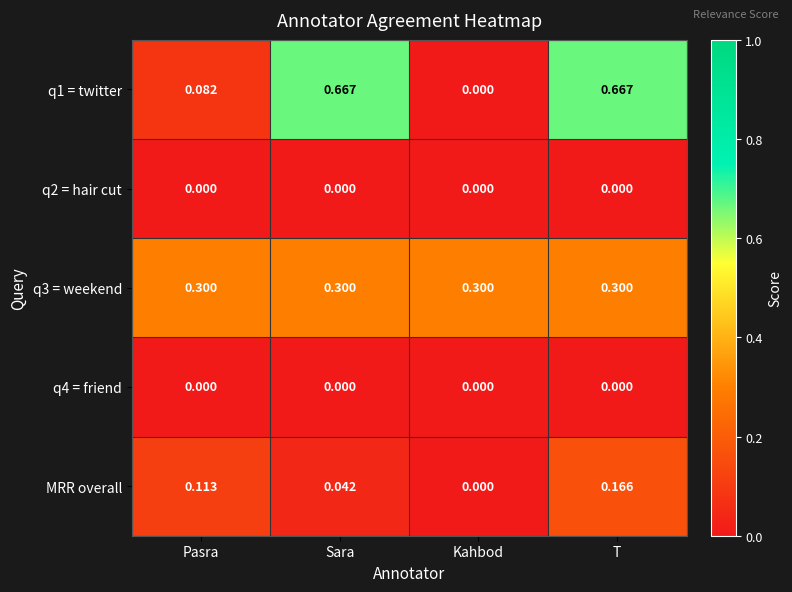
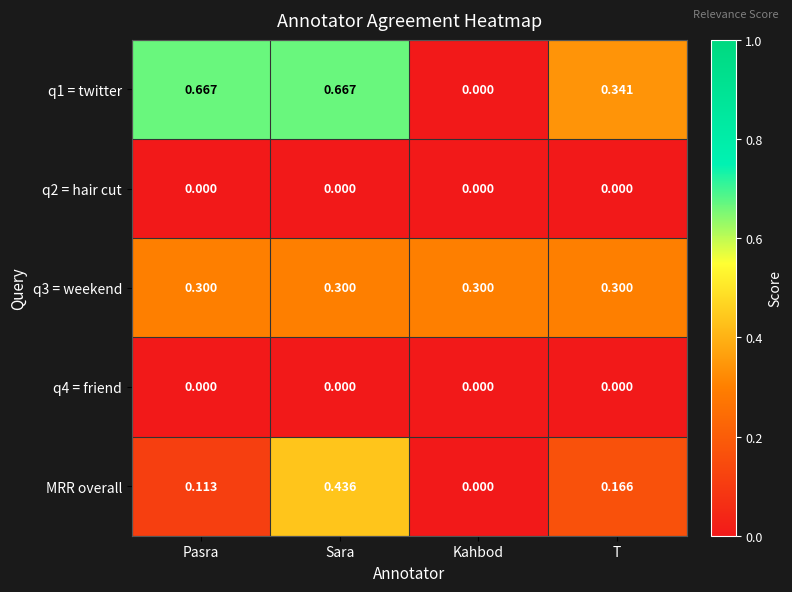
q1 = twitter, Pasra: 0.082 -> 0.667
q1 = twitter, T: 0.667 -> 0.341
MRR overall, Sara: 0.042 -> 0.436
